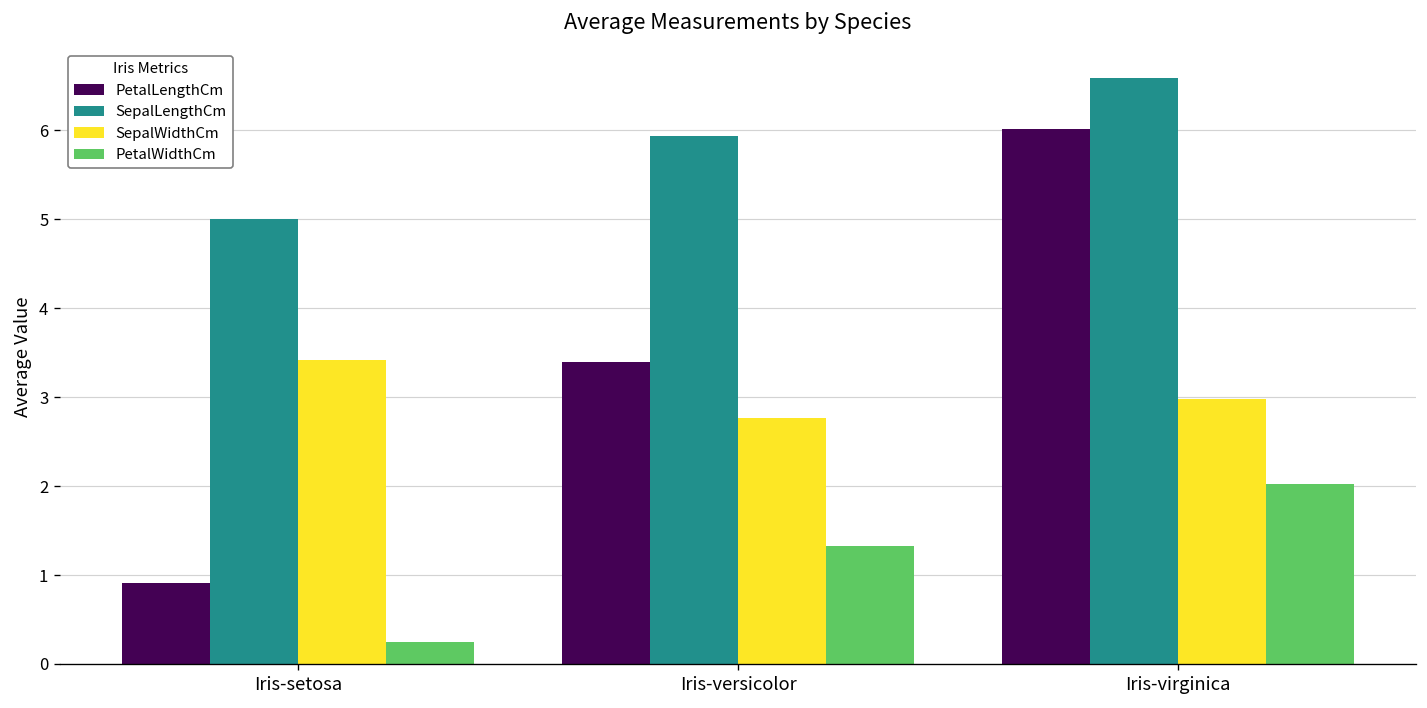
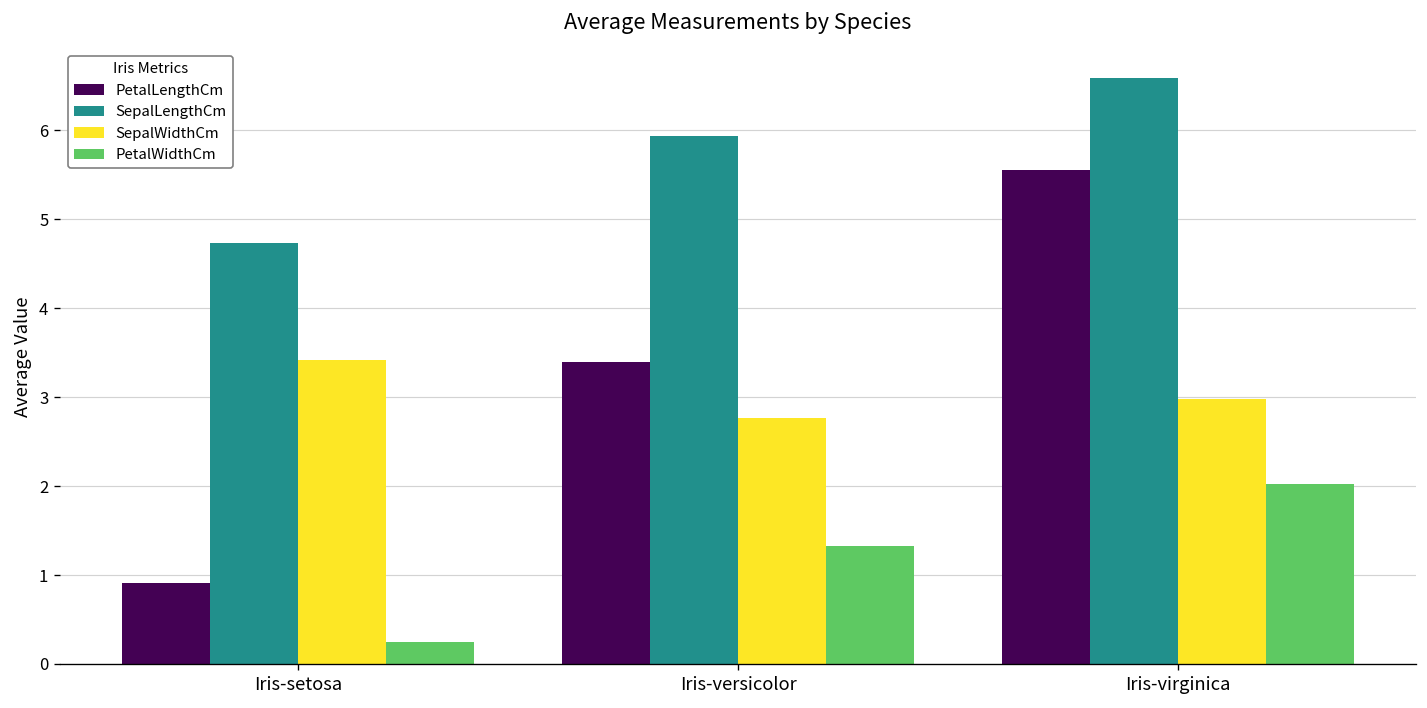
SepalLengthCm, Iris-setosa: 5.0 -> 4.7
PetalLengthCm, Iris-virginica: 6.0 -> 5.6
